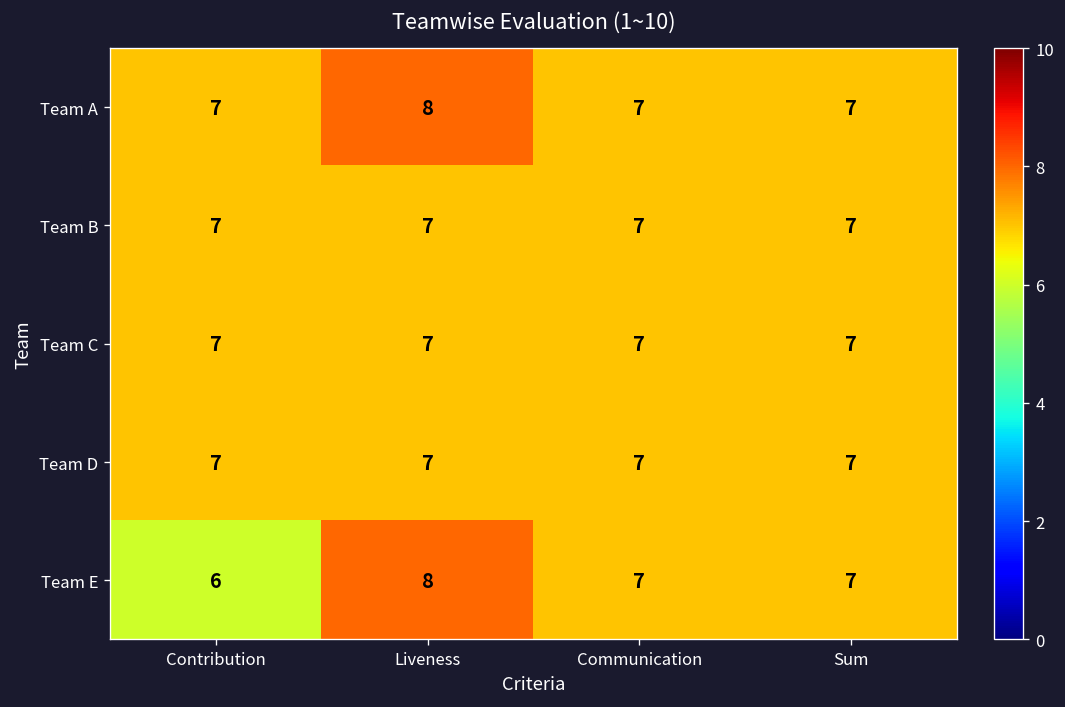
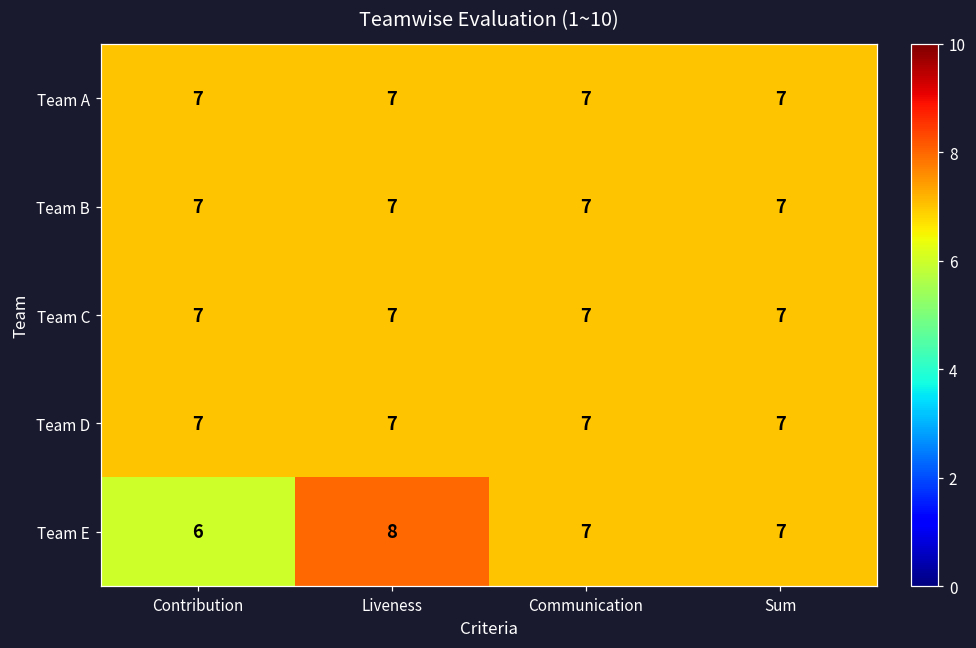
Team A, Liveness: 8 -> 7
